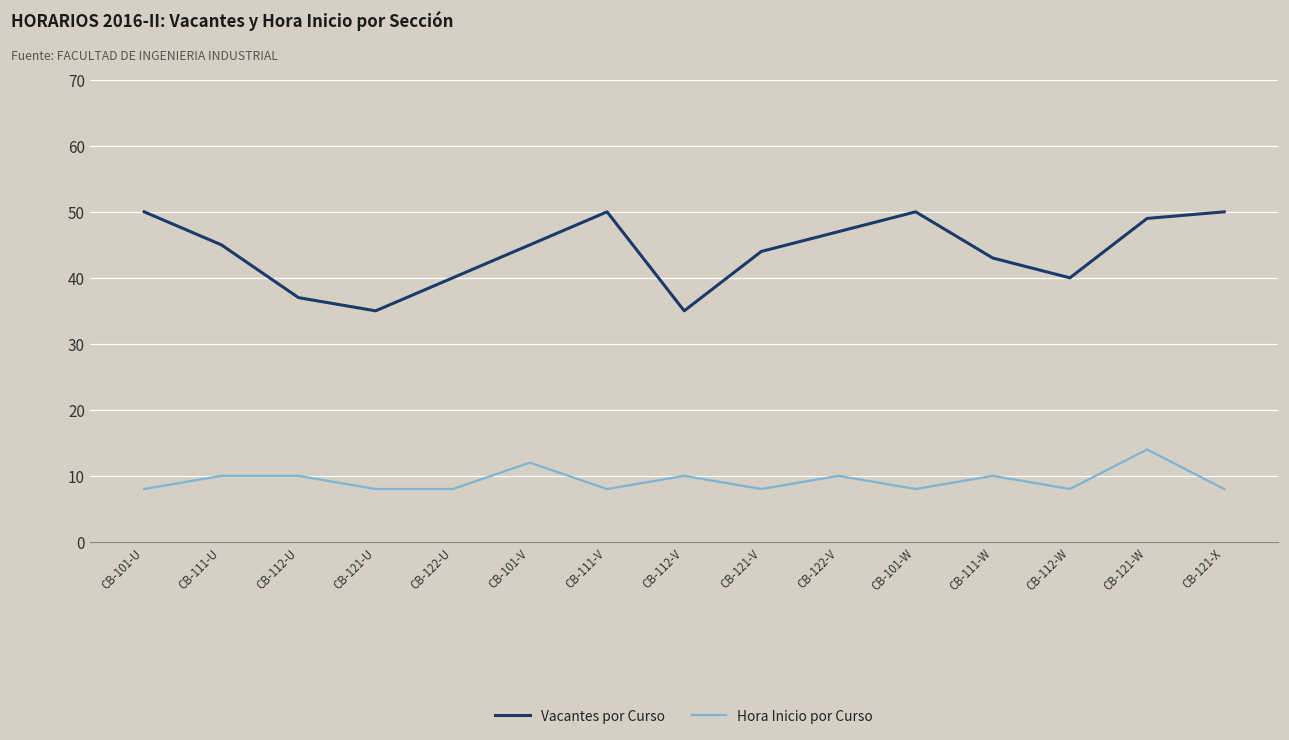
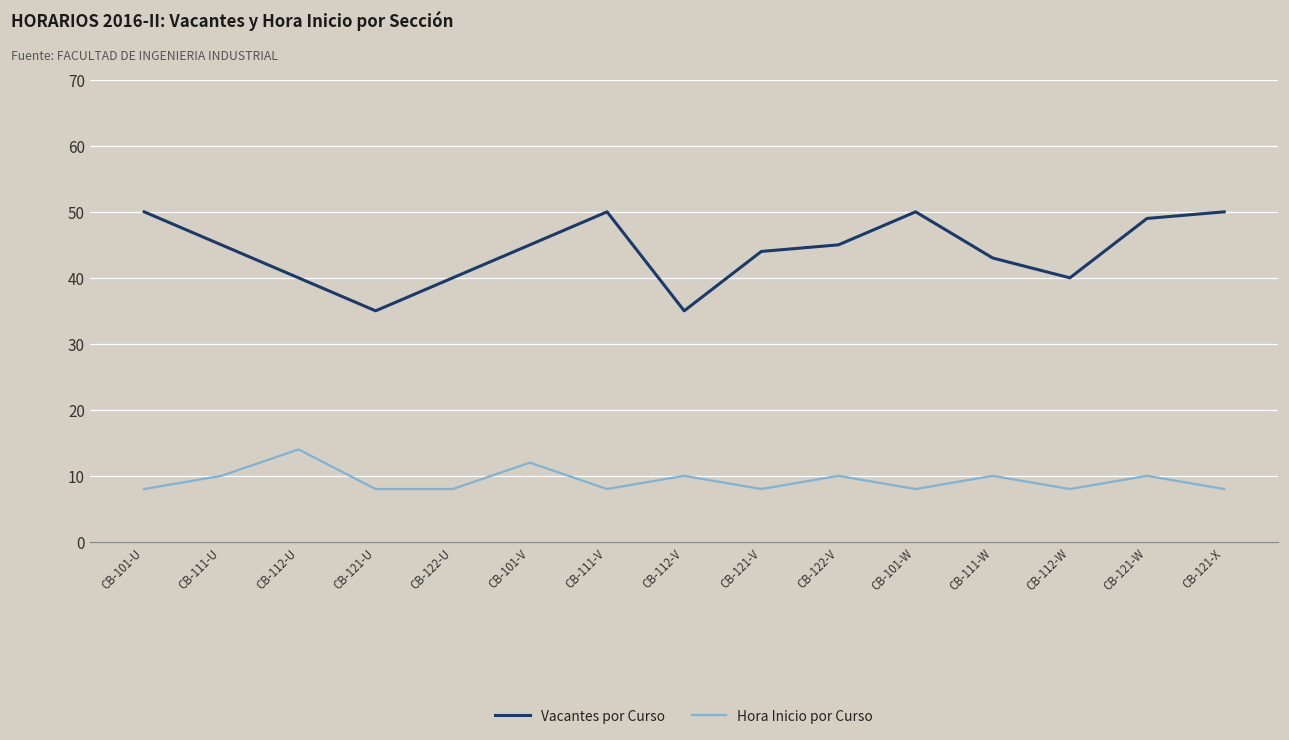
Vacantes por Curso, CB-112-U: 37 -> 40
Hora Inicio por Curso, CB-112-U: 10 -> 14
Vacantes por Curso, CB-122-V: 47 -> 45
Hora Inicio por Curso, CB-121-W: 14 -> 10
